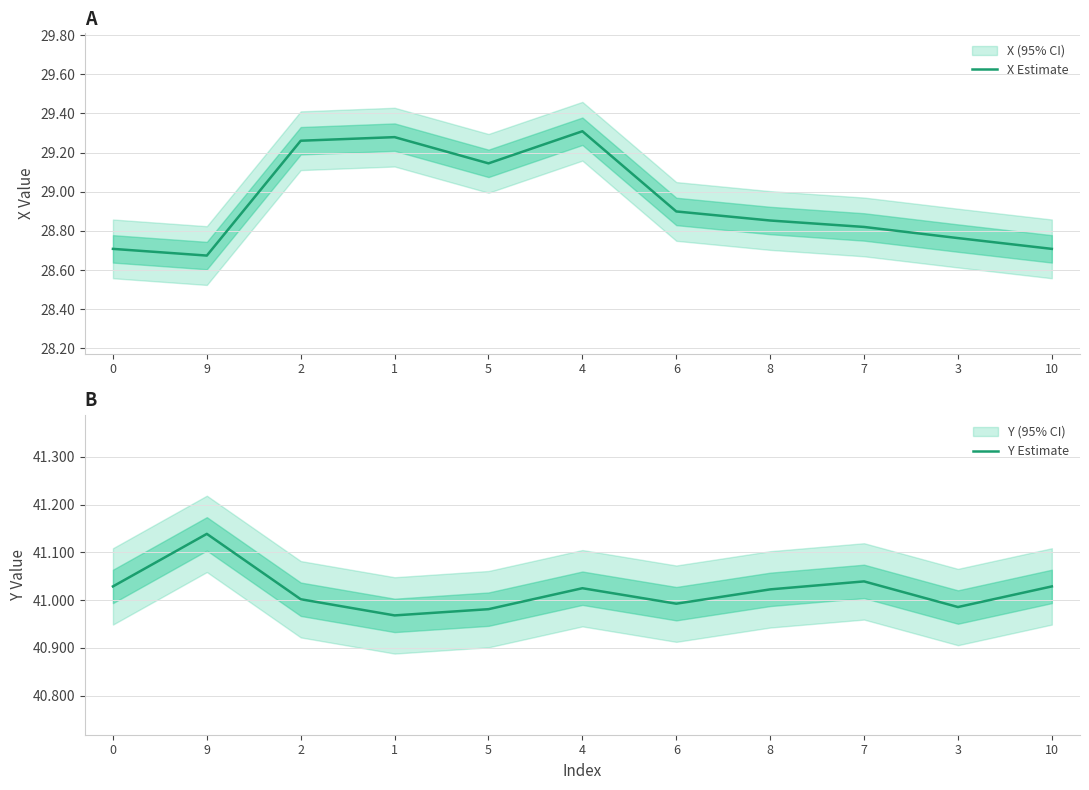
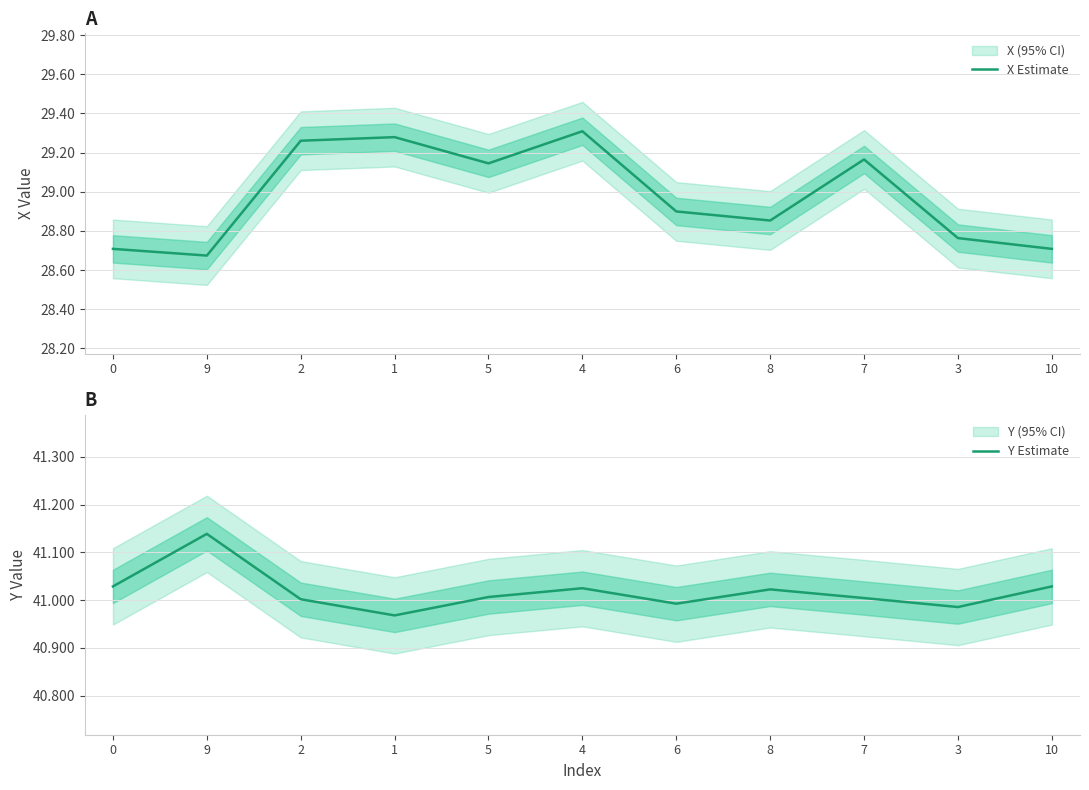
A, X Estimate, 7: 28.82 -> 29.16
B, Y Estimate, 5: 40.98 -> 41.01
B, Y Estimate, 7: 41.04 -> 41.00
